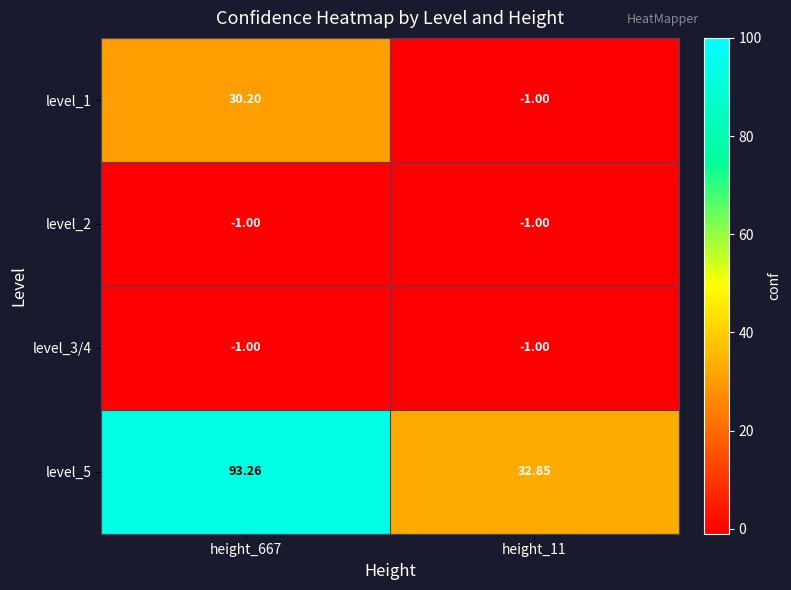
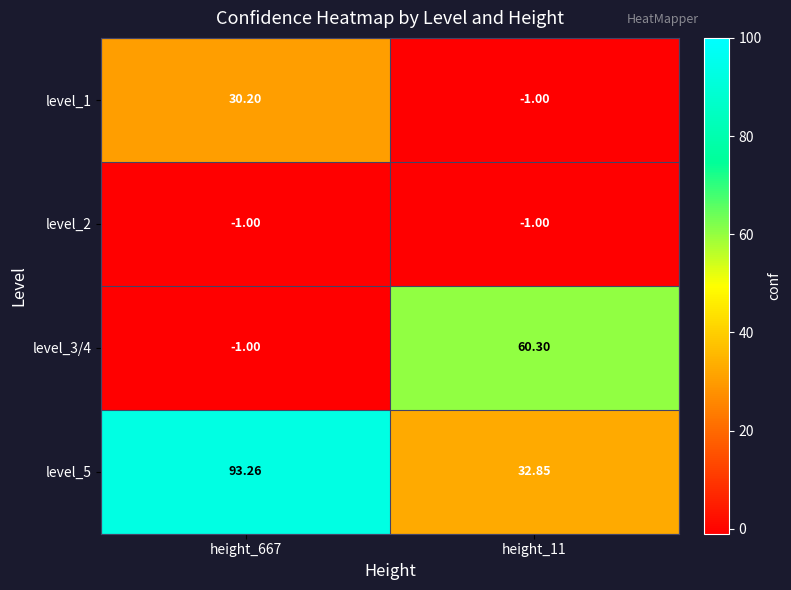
level_3/4, height_11: -1.00 -> 60.30
